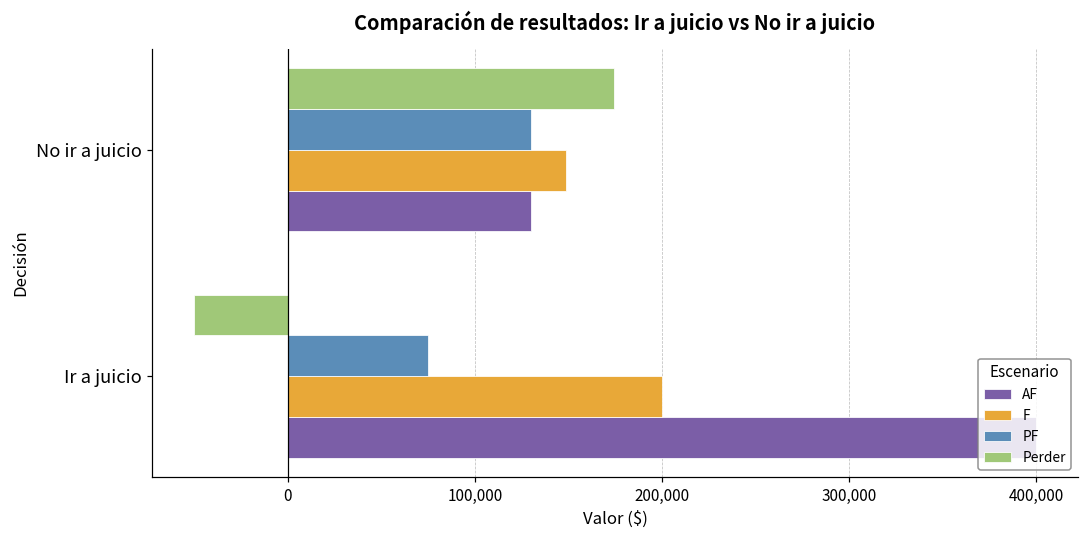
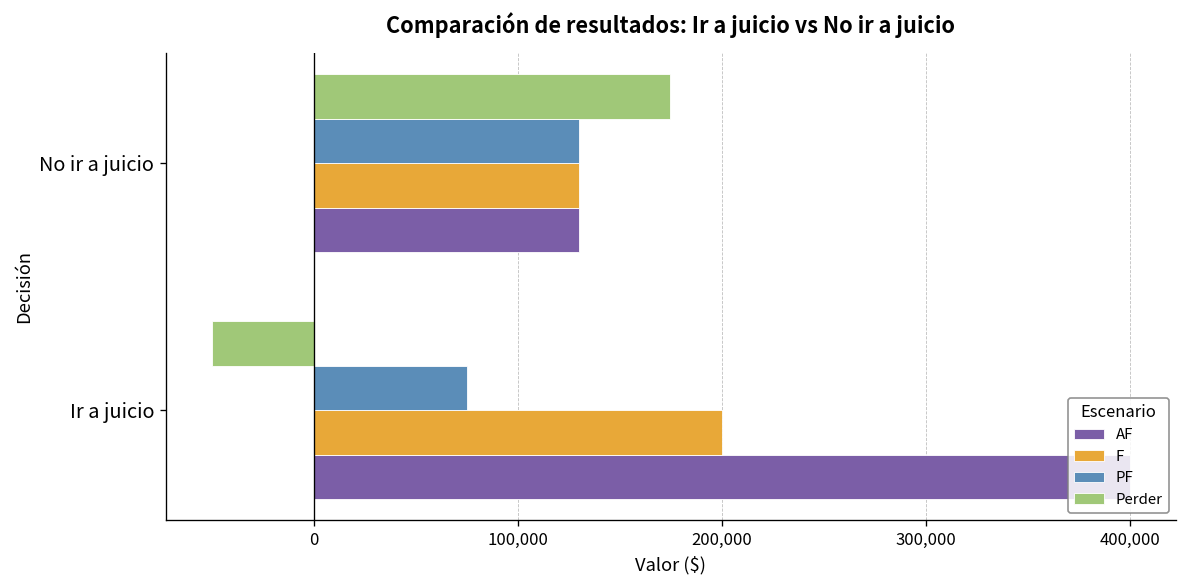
F, No ir a juicio: 149,000 -> 130,000
